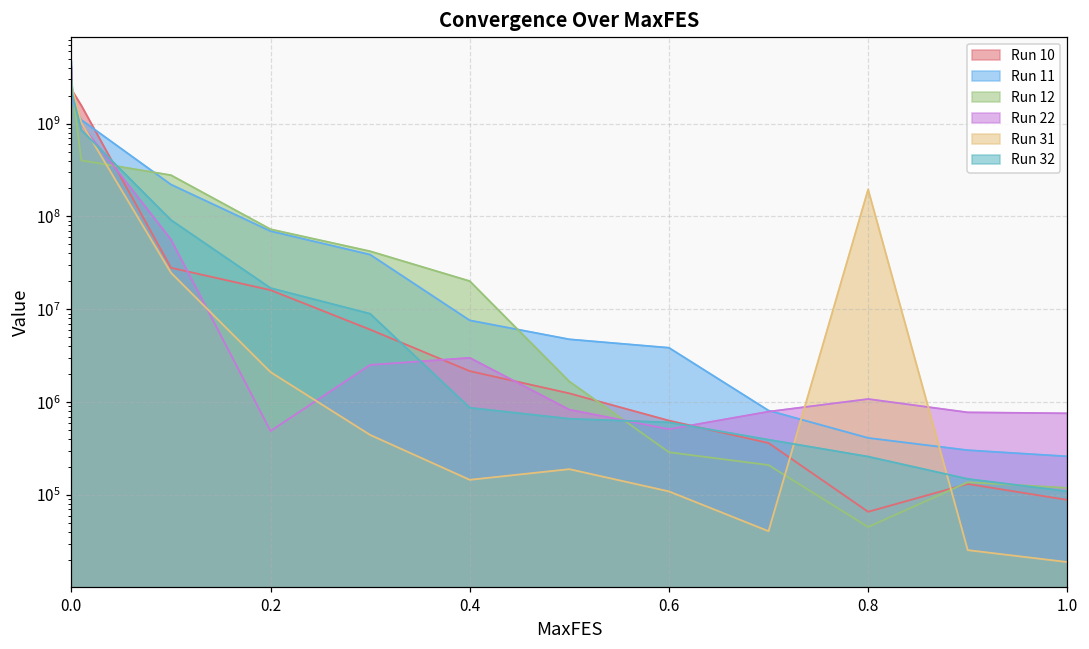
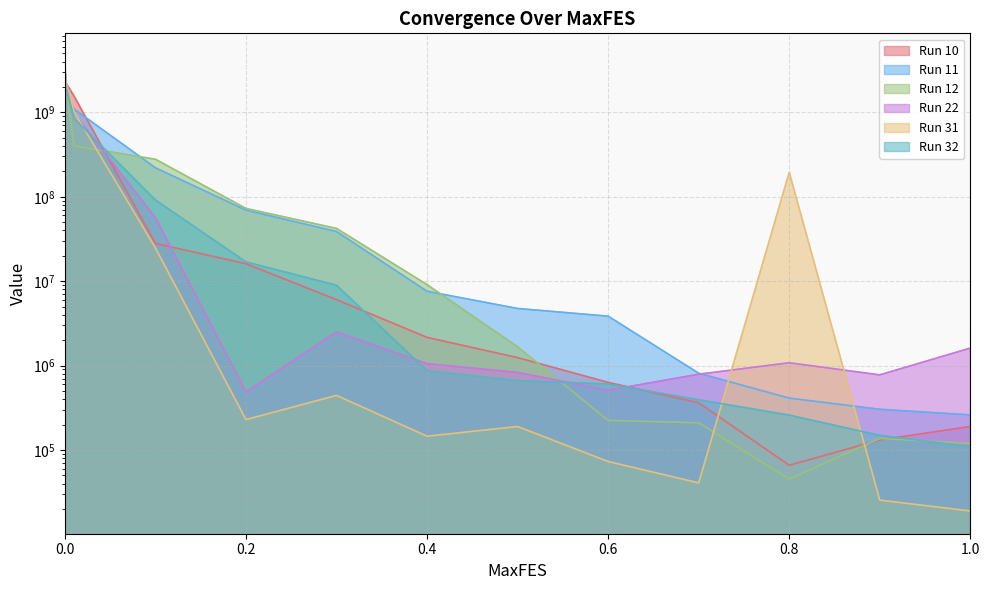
Run 31, 0.2: 2100000 -> 230000
Run 12, 0.4: 20000000 -> 9000000
Run 22, 0.4: 3000000 -> 1100000
Run 12, 0.6: 290000 -> 220000
Run 31, 0.6: 110000 -> 70000
Run 10, 1.0: 90000 -> 190000
Run 22, 1.0: 800000 -> 1600000
